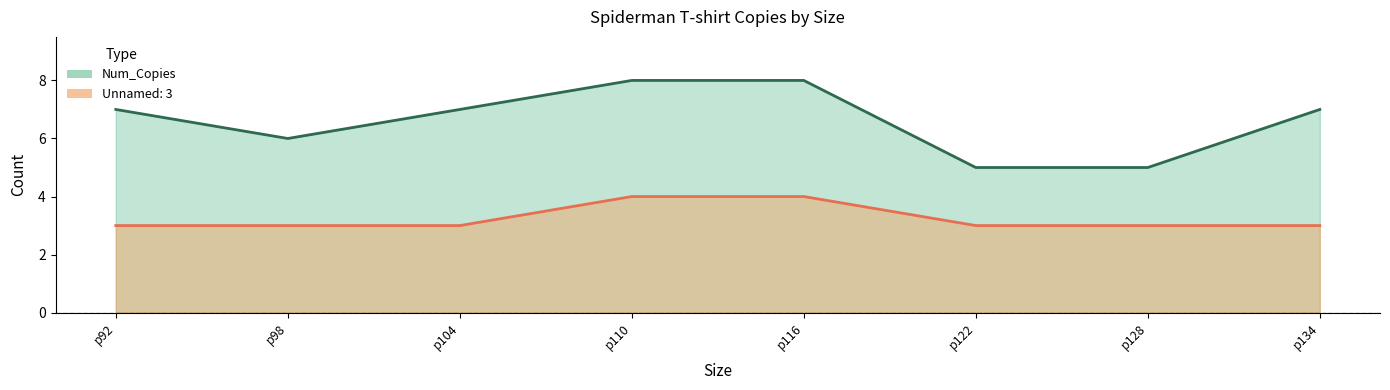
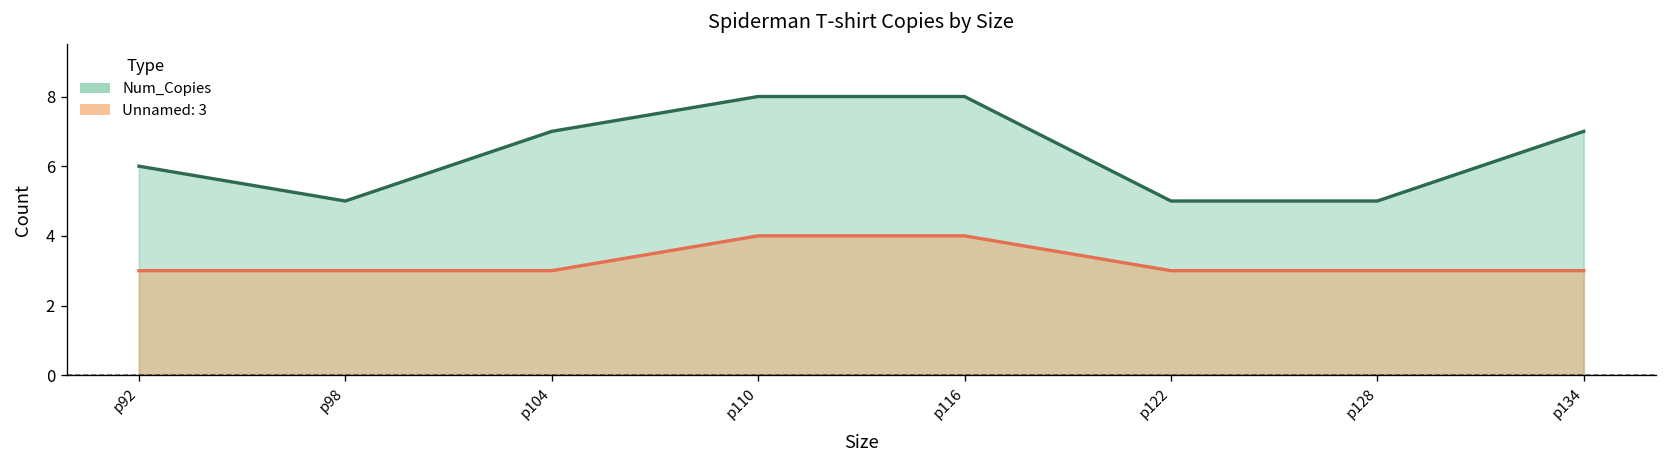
Num_Copies, р92: 7 -> 6
Num_Copies, р98: 6 -> 5
